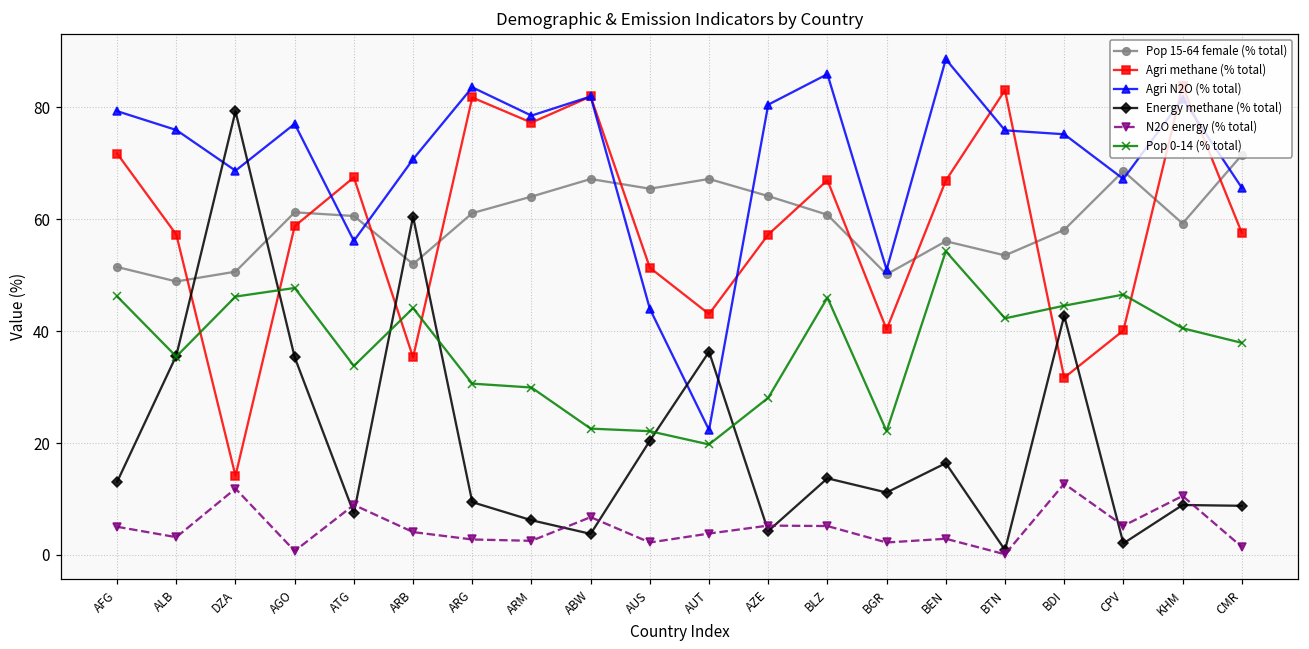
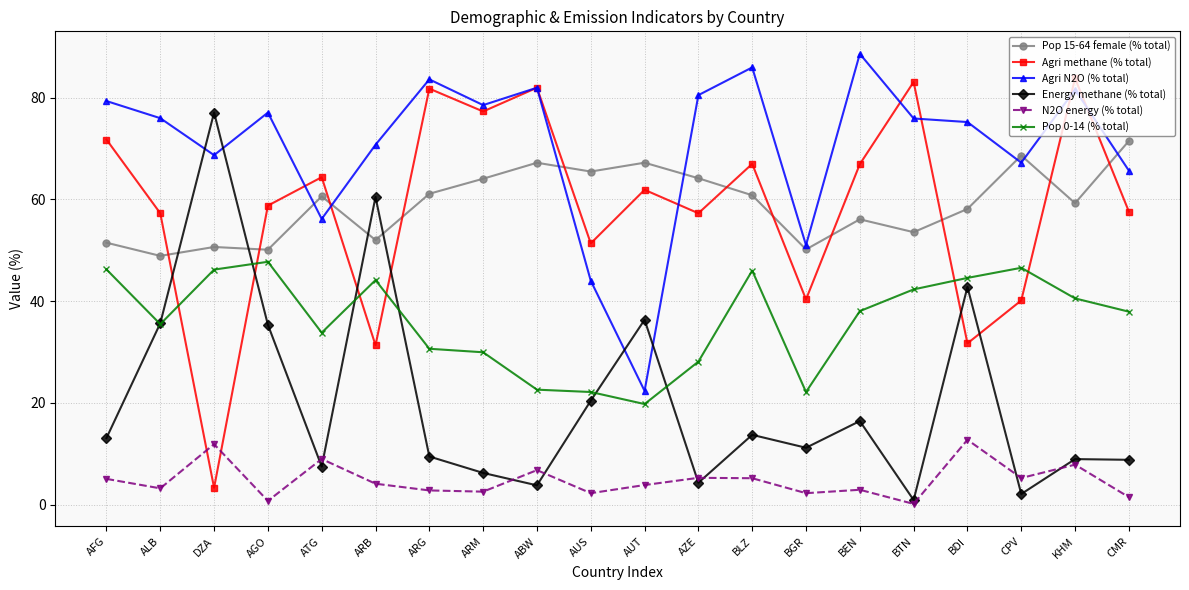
Agri methane (% total), DZA: 14 -> 3
Energy methane (% total), DZA: 79 -> 77
Pop 15-64 female (% total), AGO: 61 -> 50
Agri methane (% total), ATG: 67 -> 64
Agri methane (% total), ARB: 35 -> 31
Agri methane (% total), AUT: 43 -> 62
Pop 0-14 (% total), BEN: 54 -> 38
N2O energy (% total), KHM: 11 -> 8
